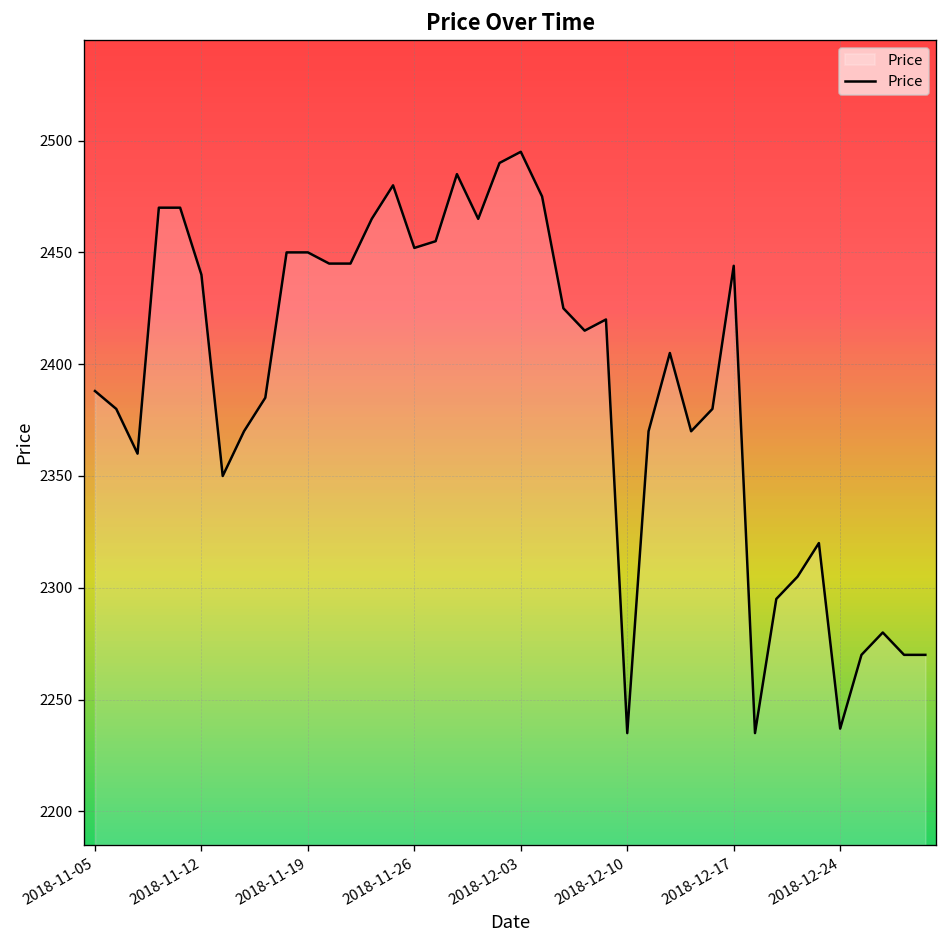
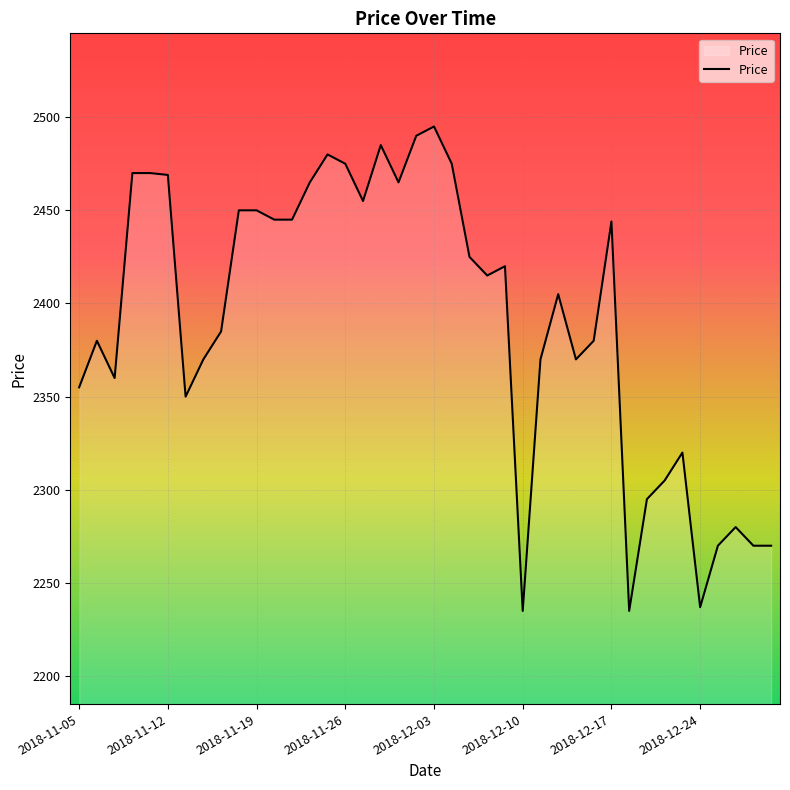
2018-11-05: 2388 -> 2355
2018-11-12: 2440 -> 2469
2018-11-26: 2452 -> 2475
